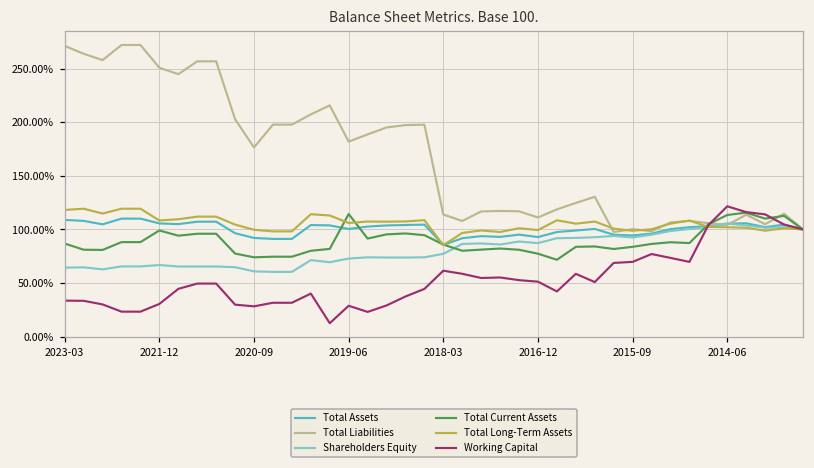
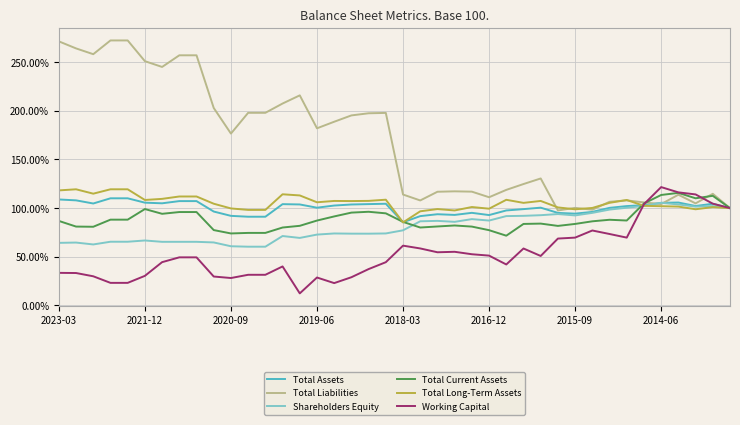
Total Current Assets, 2019-06: 110% -> 90%
